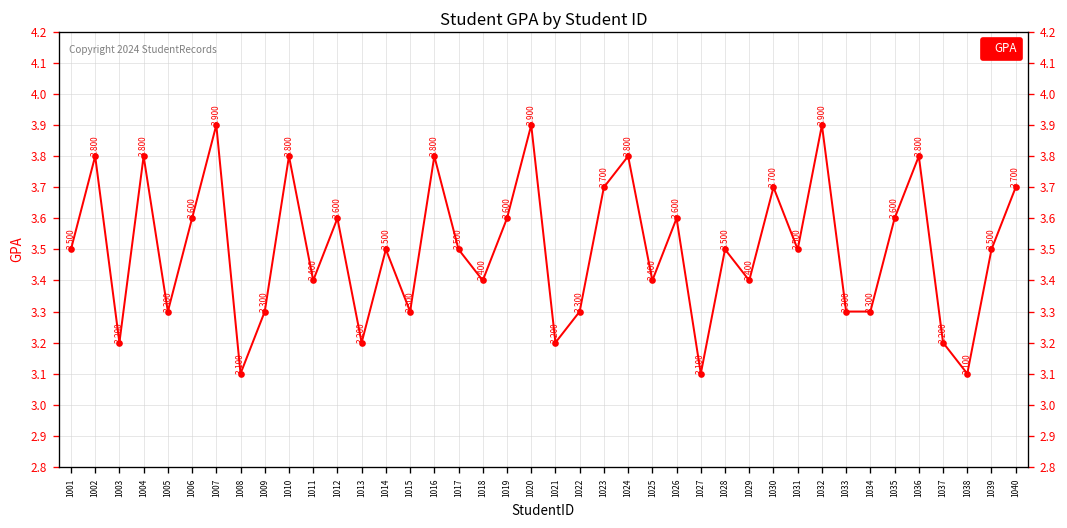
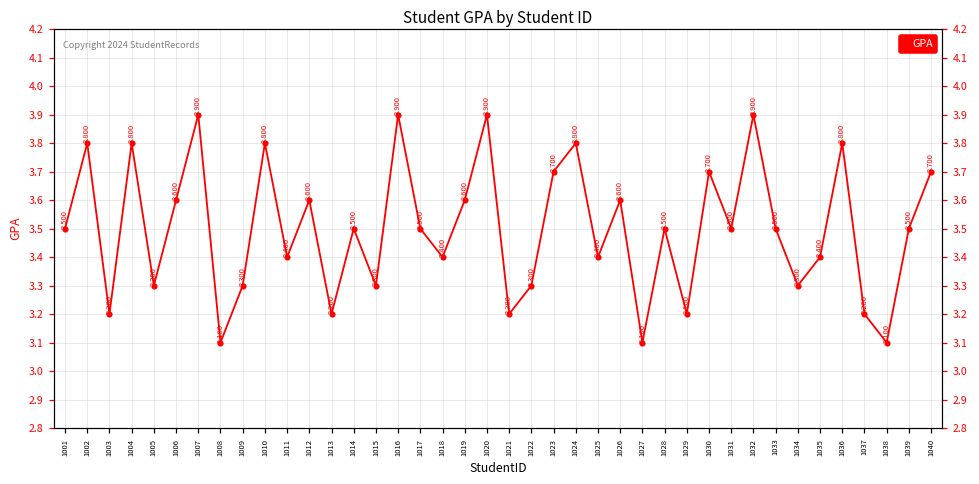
1016: 3.800 -> 3.900
1029: 3.400 -> 3.200
1033: 3.300 -> 3.500
1035: 3.600 -> 3.400
